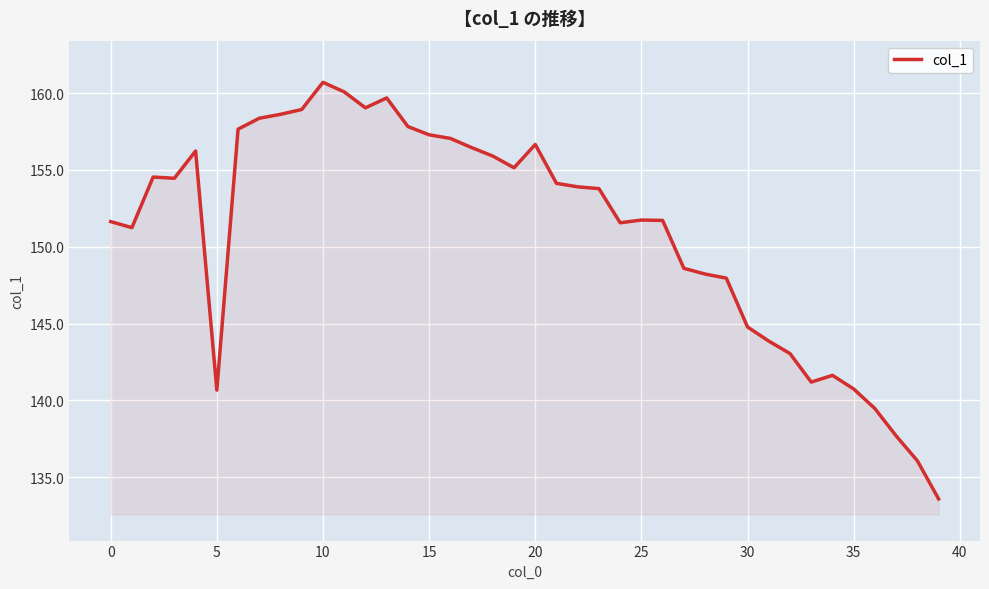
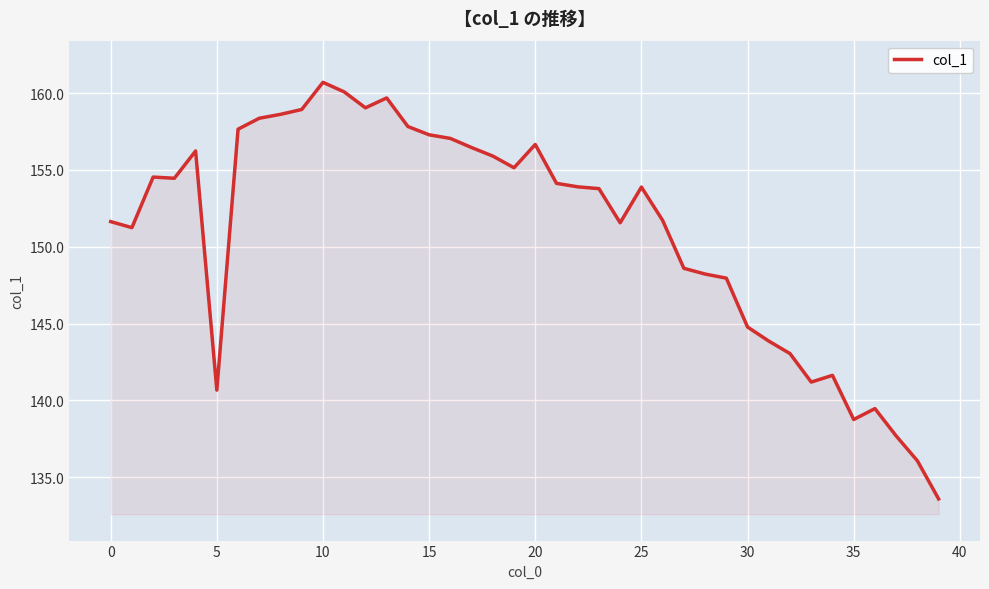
25: 151.7 -> 153.9
35: 140.7 -> 138.8
